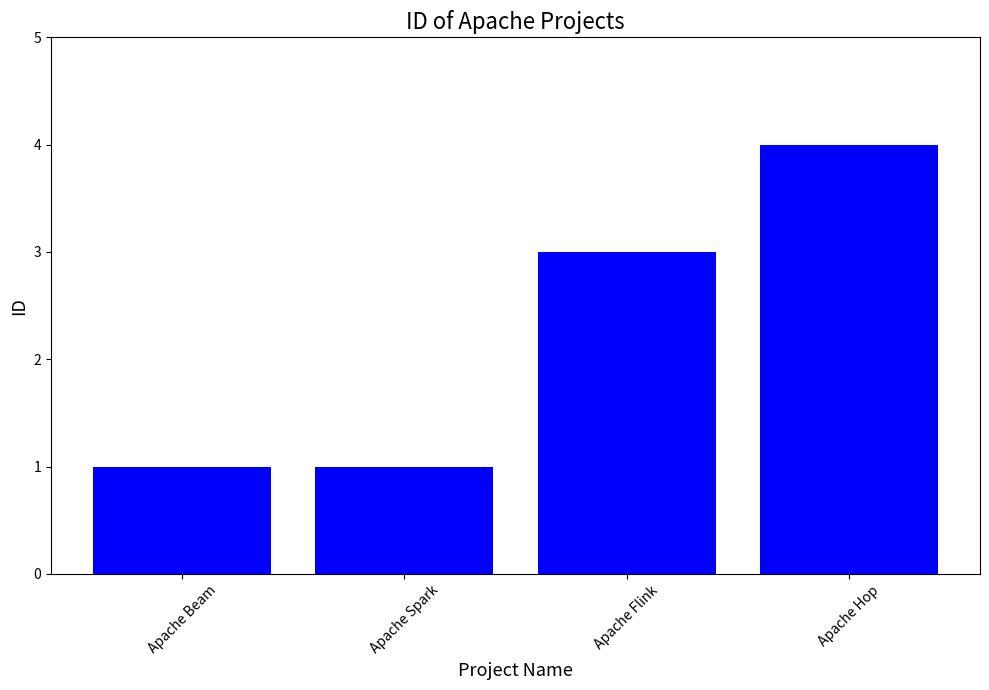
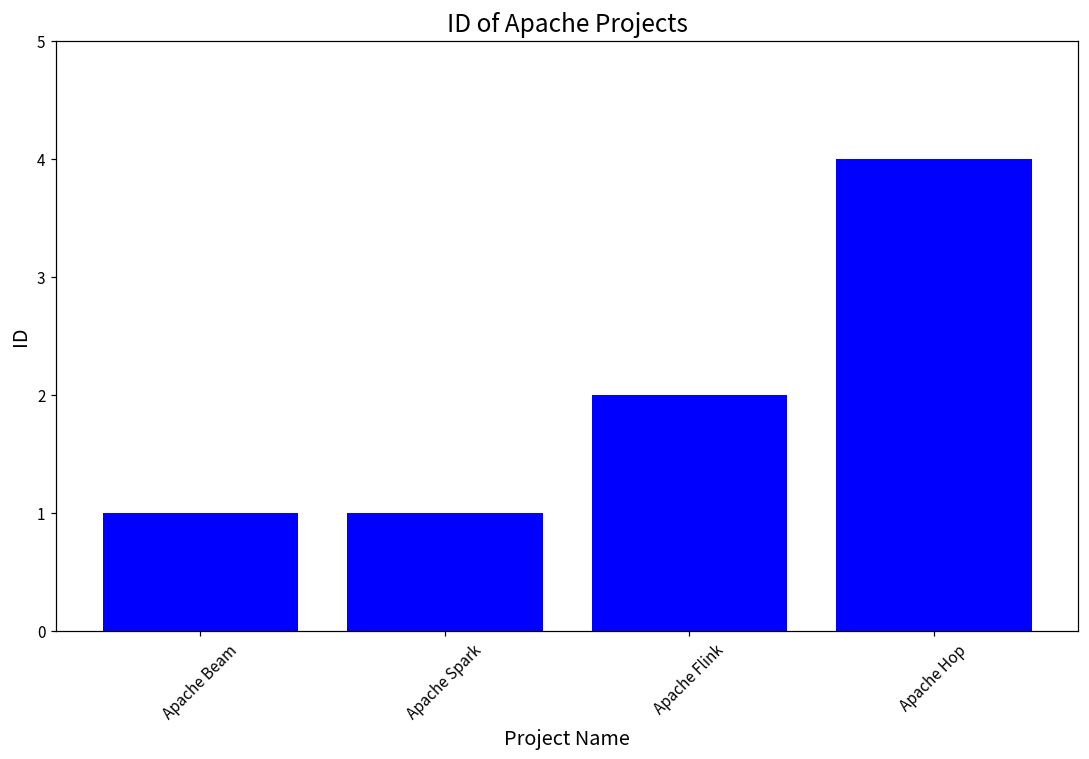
Apache Flink: 3 -> 2
